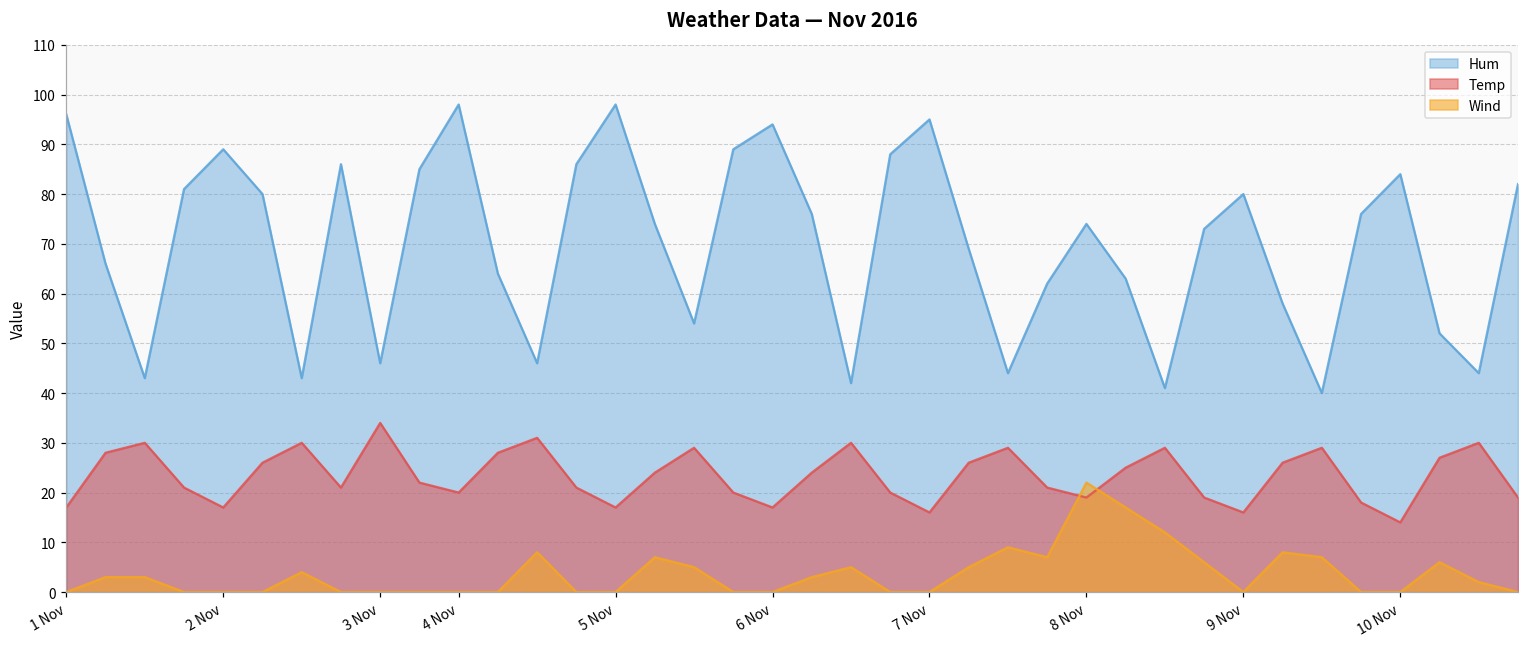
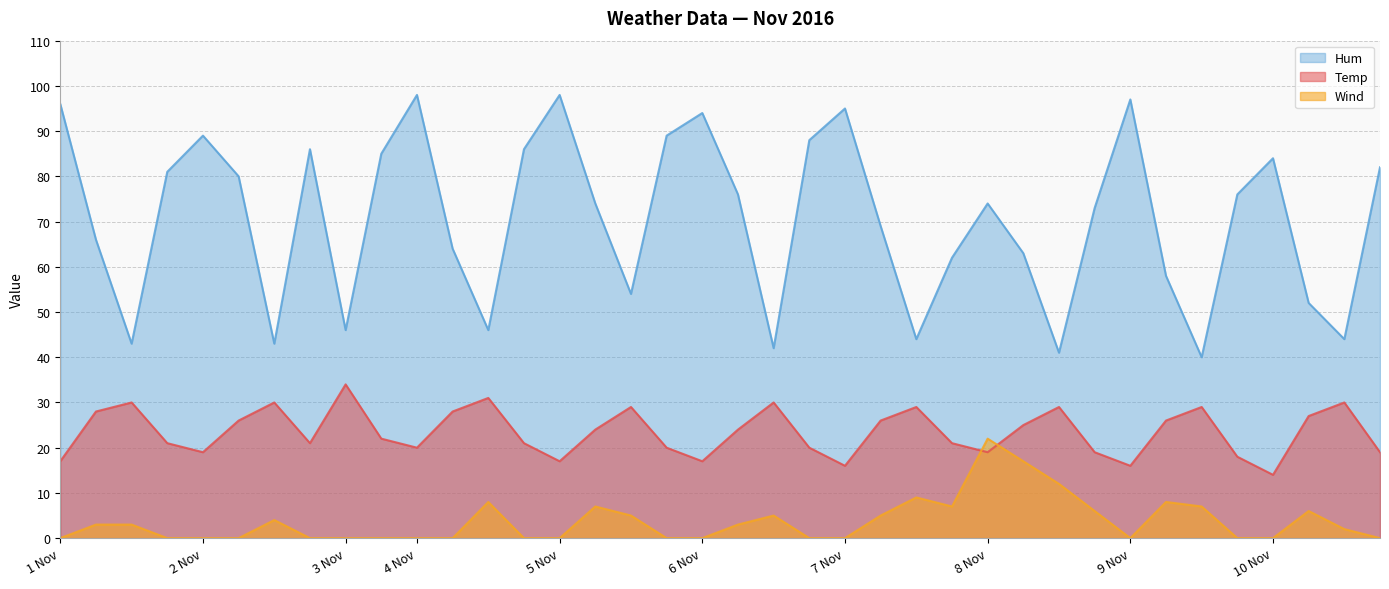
Temp, 2 Nov: 17 -> 19
Hum, 9 Nov: 80 -> 97
